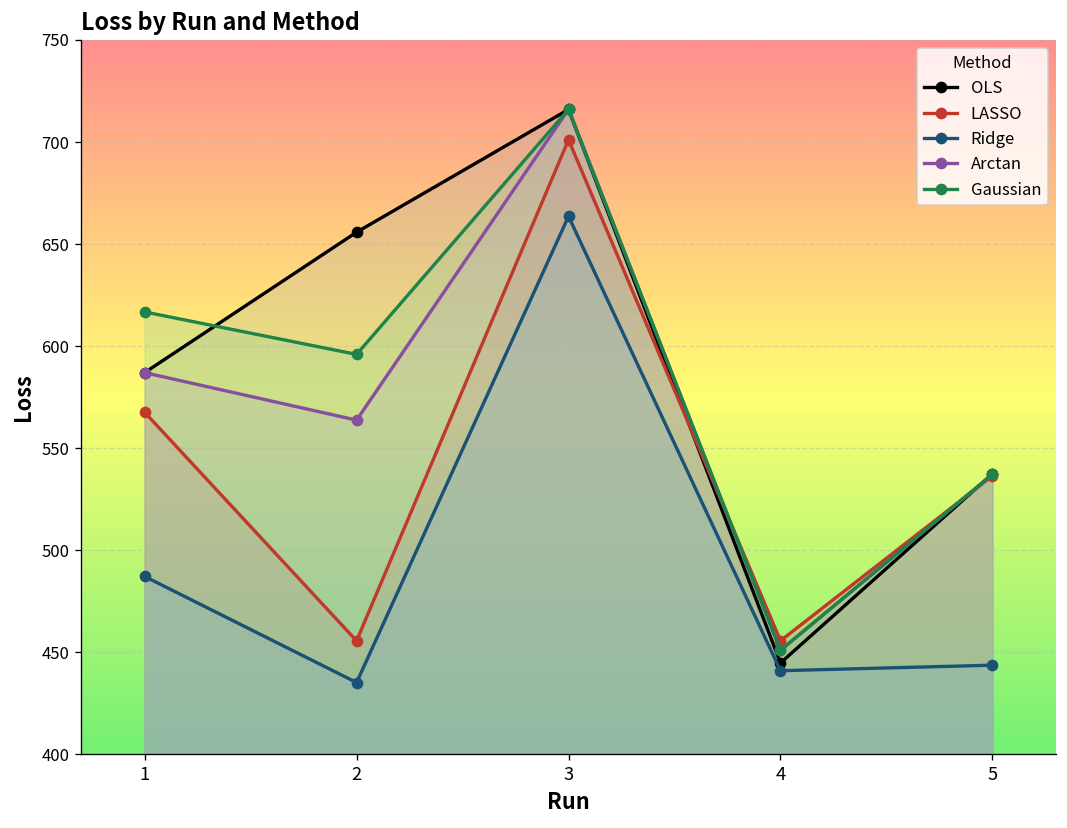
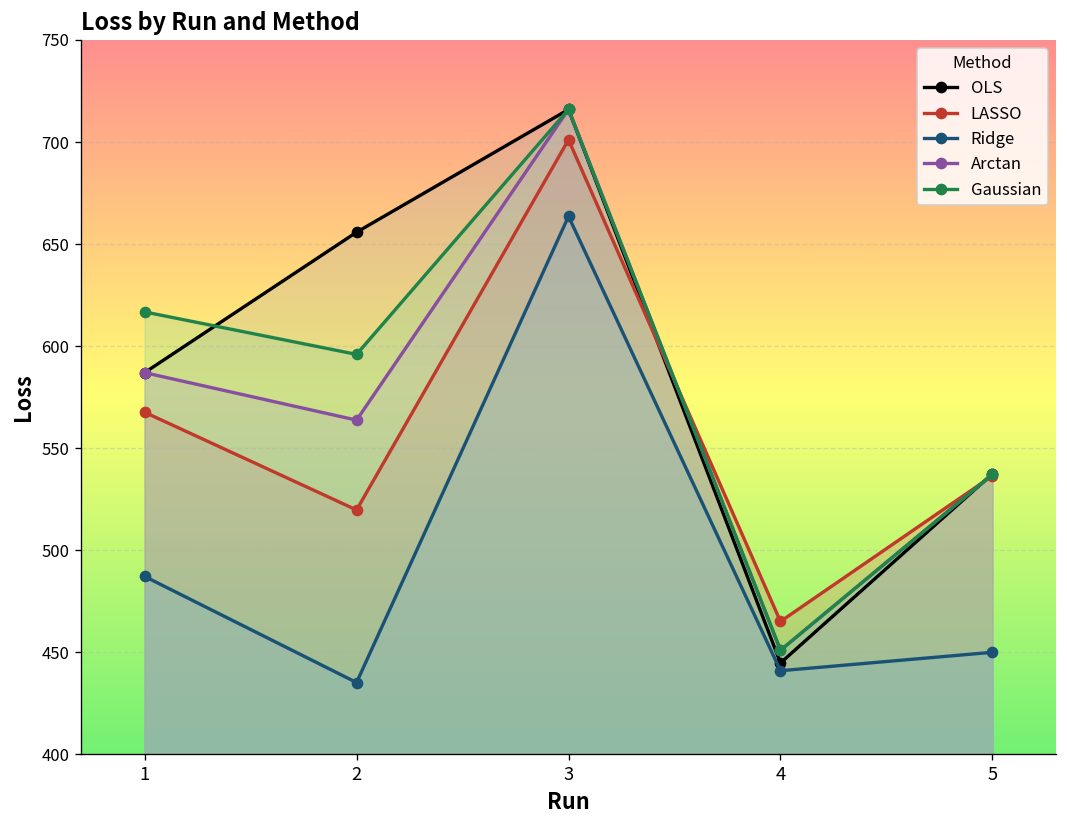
LASSO, 2: 456 -> 520
LASSO, 4: 456 -> 465
Ridge, 5: 444 -> 450
